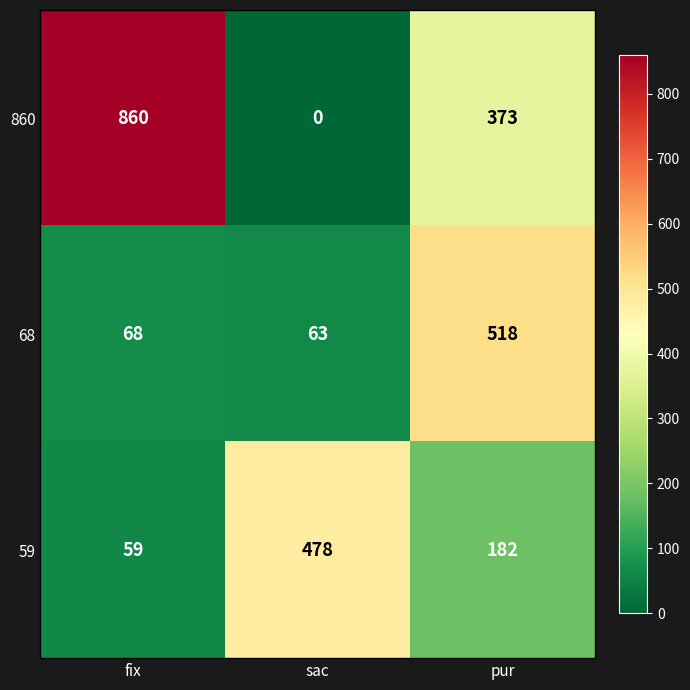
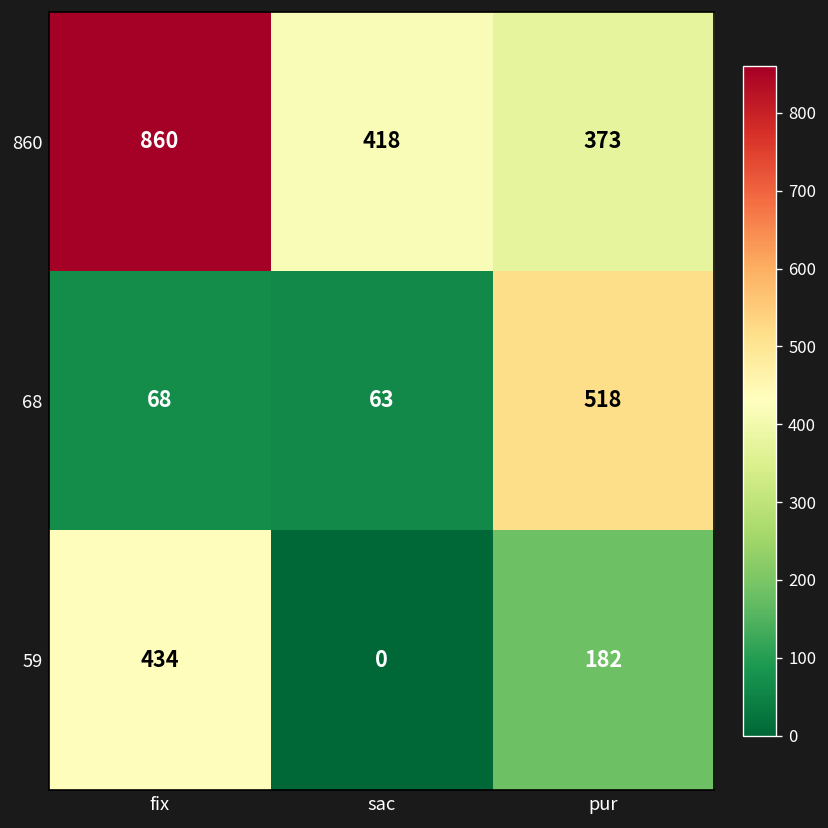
860, sac: 0 -> 418
59, fix: 59 -> 434
59, sac: 478 -> 0
